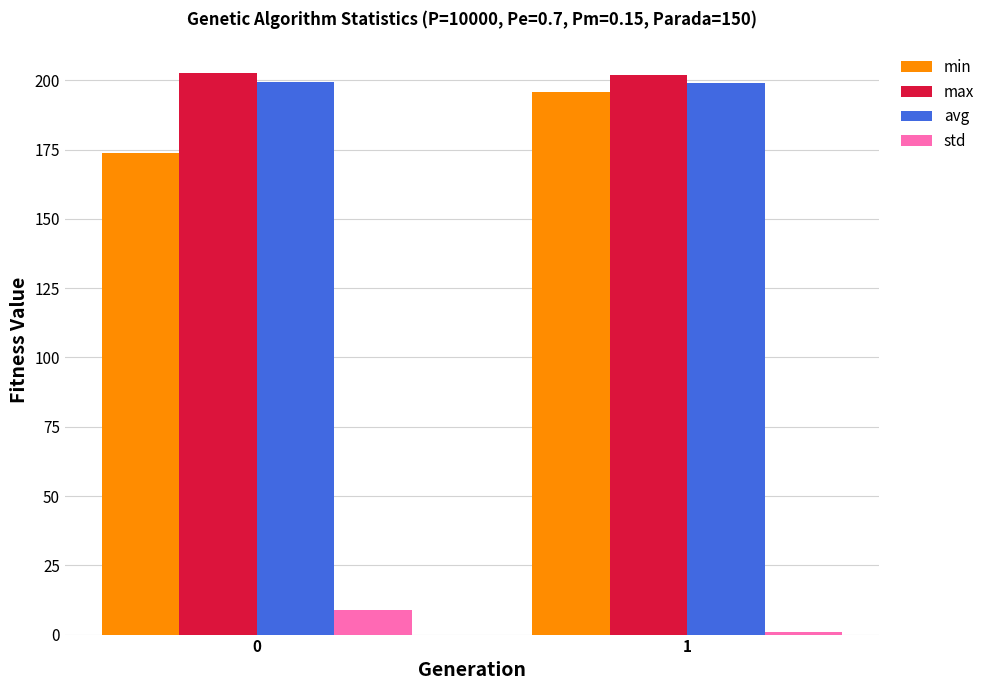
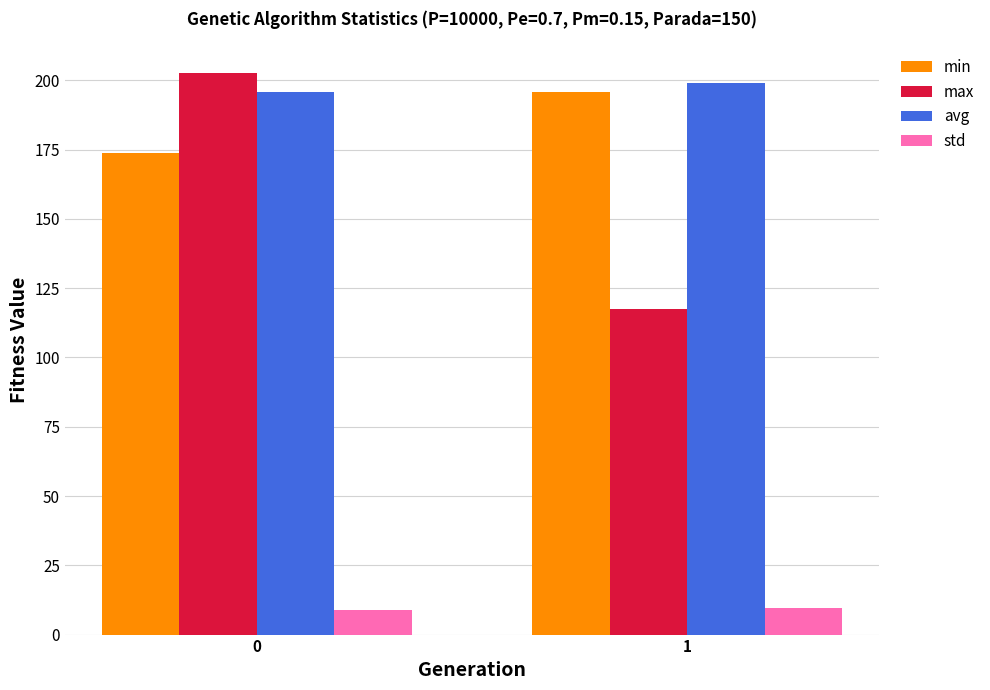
avg, 0: 199 -> 196
max, 1: 202 -> 117
std, 1: 1 -> 10
